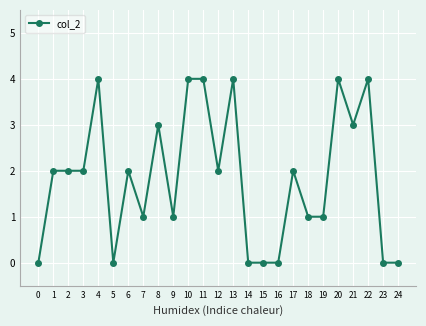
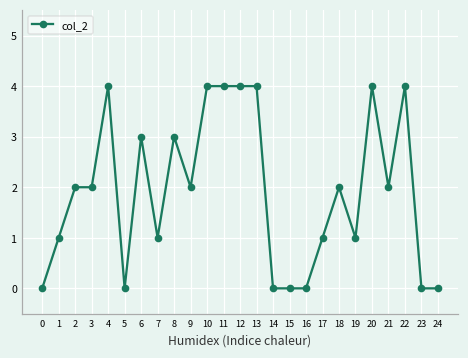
1: 2 -> 1
6: 2 -> 3
9: 1 -> 2
12: 2 -> 4
17: 2 -> 1
18: 1 -> 2
21: 3 -> 2
